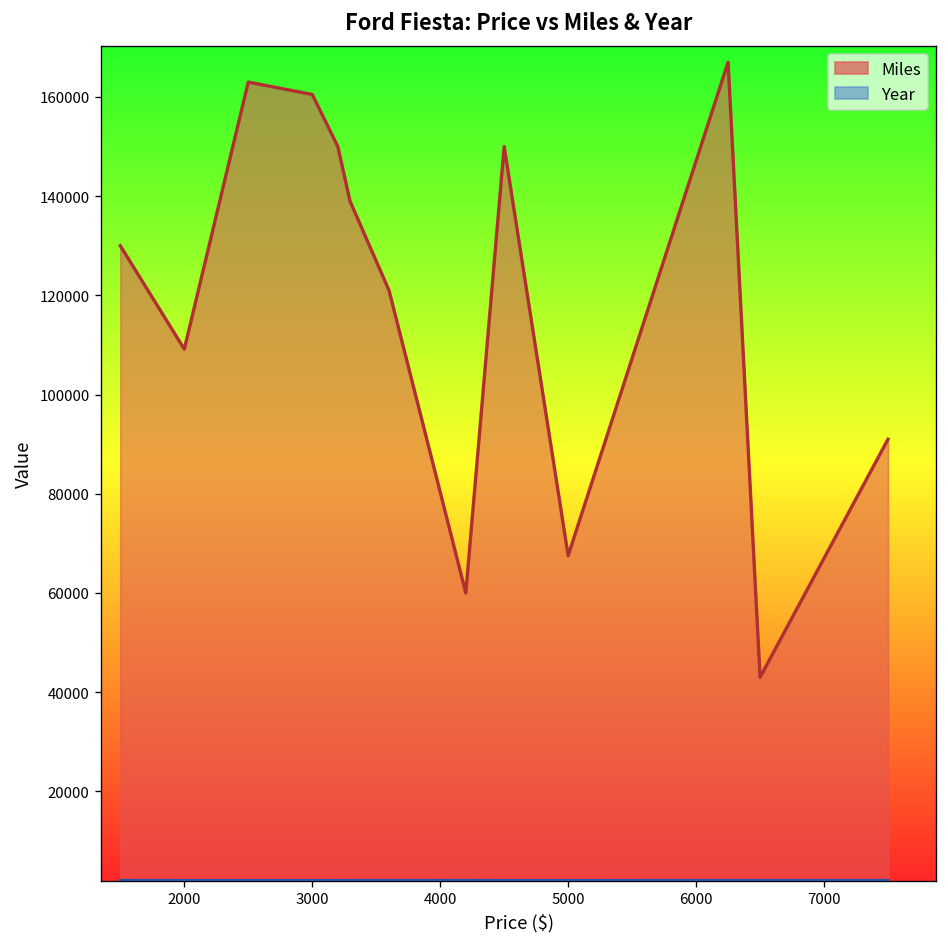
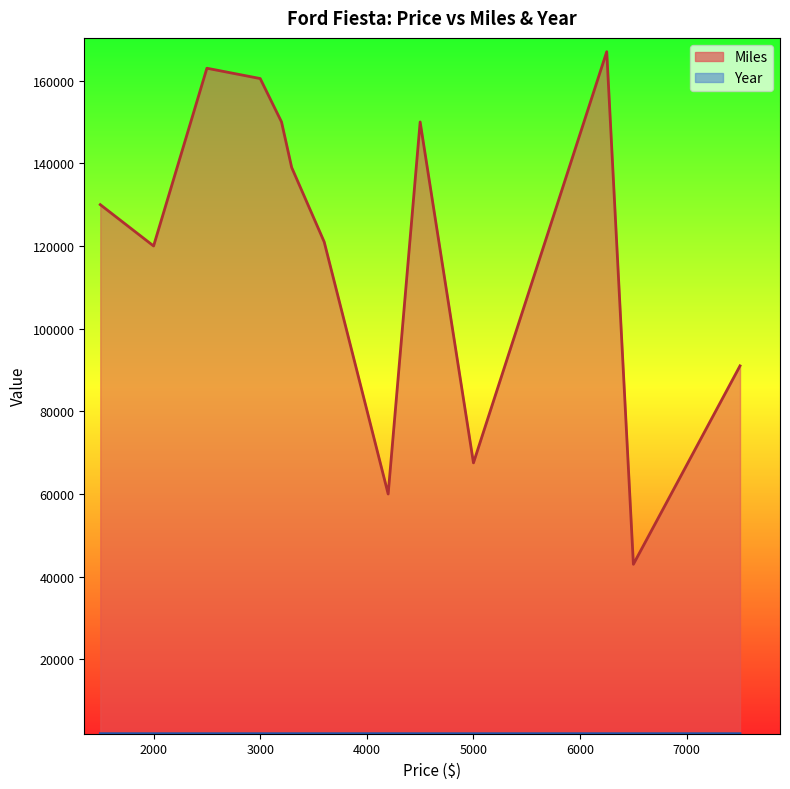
Miles, 2000: 109000 -> 120000
